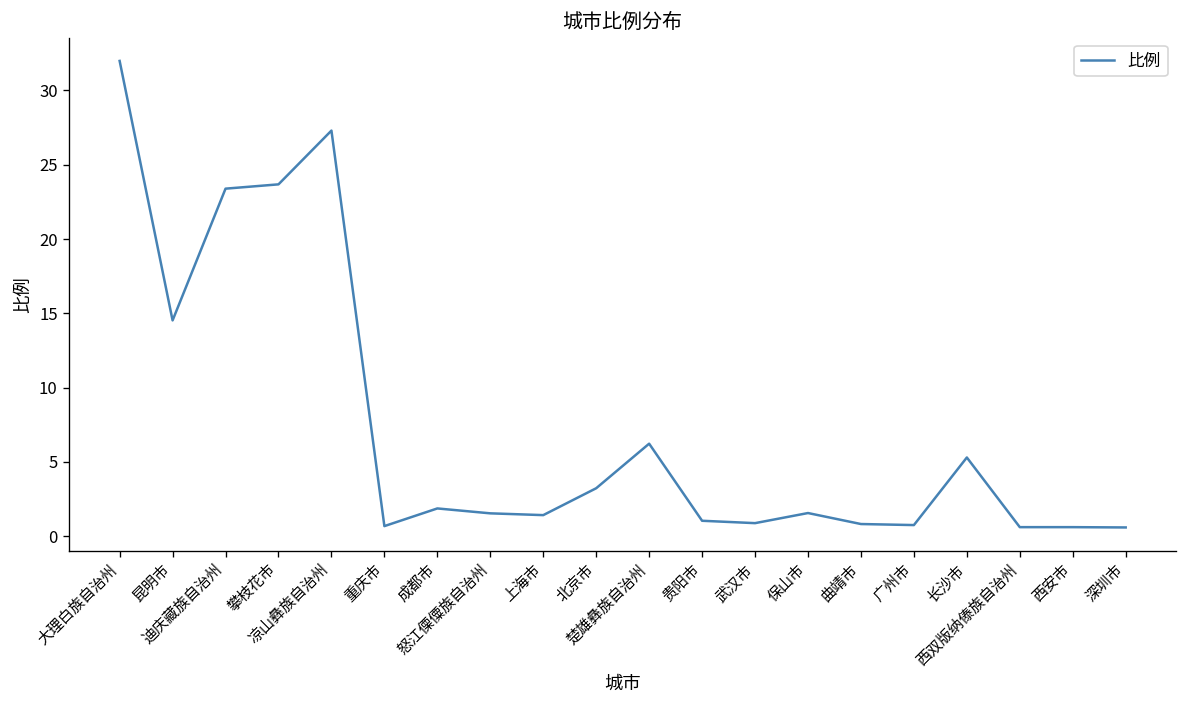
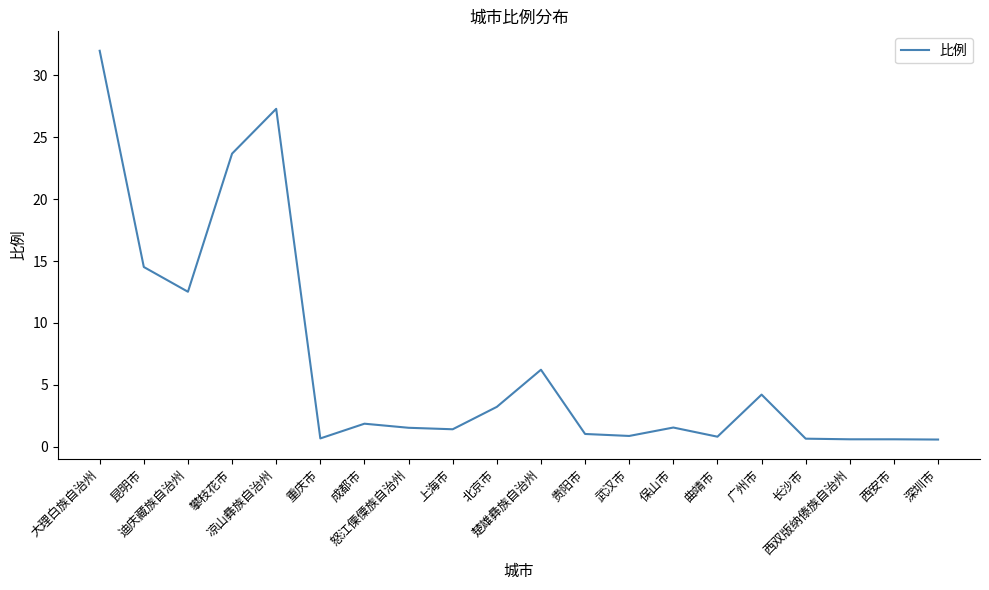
迪庆藏族自治州: 23.4 -> 12.5
广州市: 0.7 -> 4.2
长沙市: 5.3 -> 0.7
